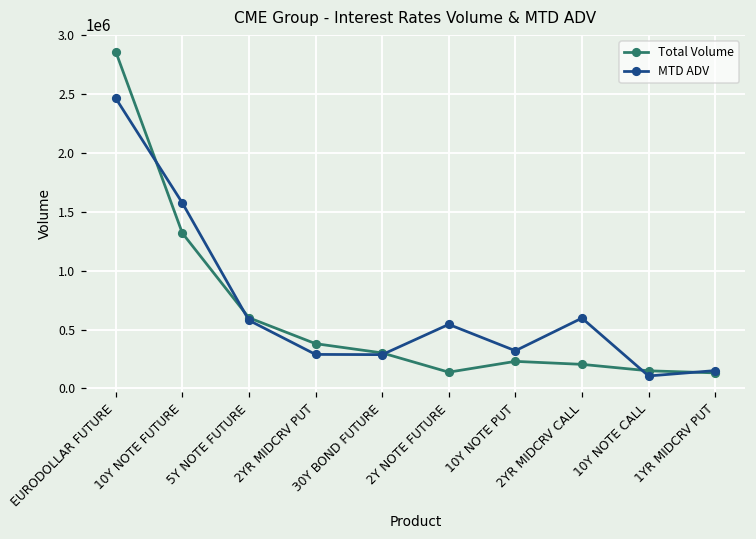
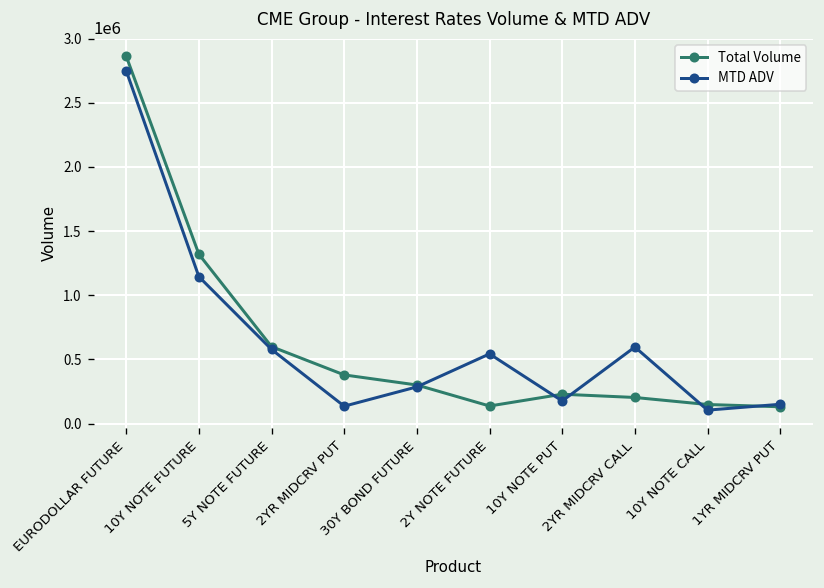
MTD ADV, EURODOLLAR FUTURE: 2470000 -> 2750000
MTD ADV, 10Y NOTE FUTURE: 1580000 -> 1140000
MTD ADV, 2YR MIDCRV PUT: 290000 -> 140000
MTD ADV, 10Y NOTE PUT: 320000 -> 180000
